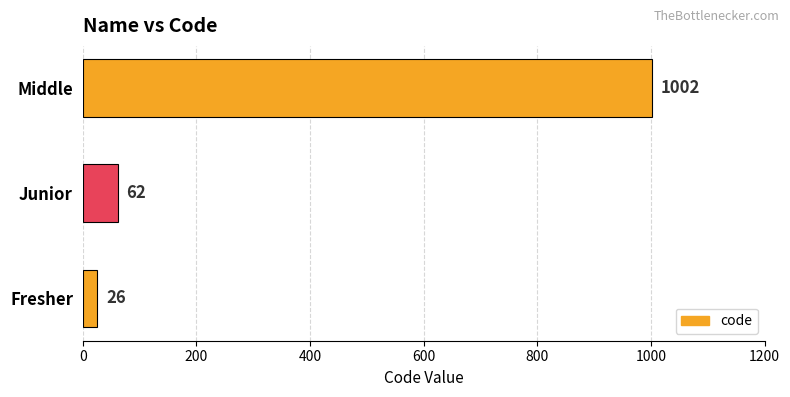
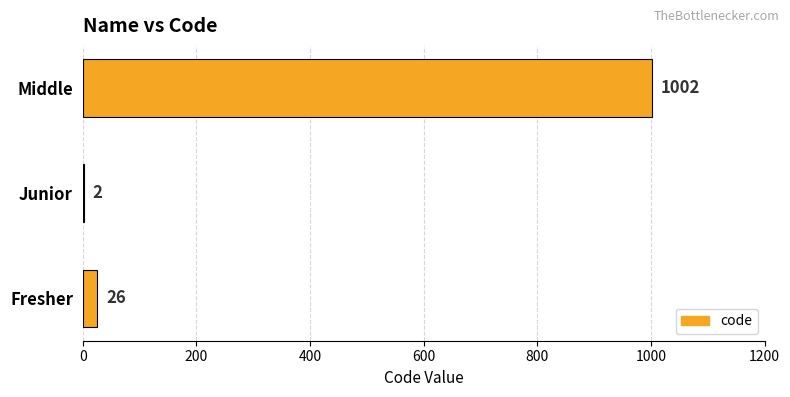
Junior: 62 -> 2
